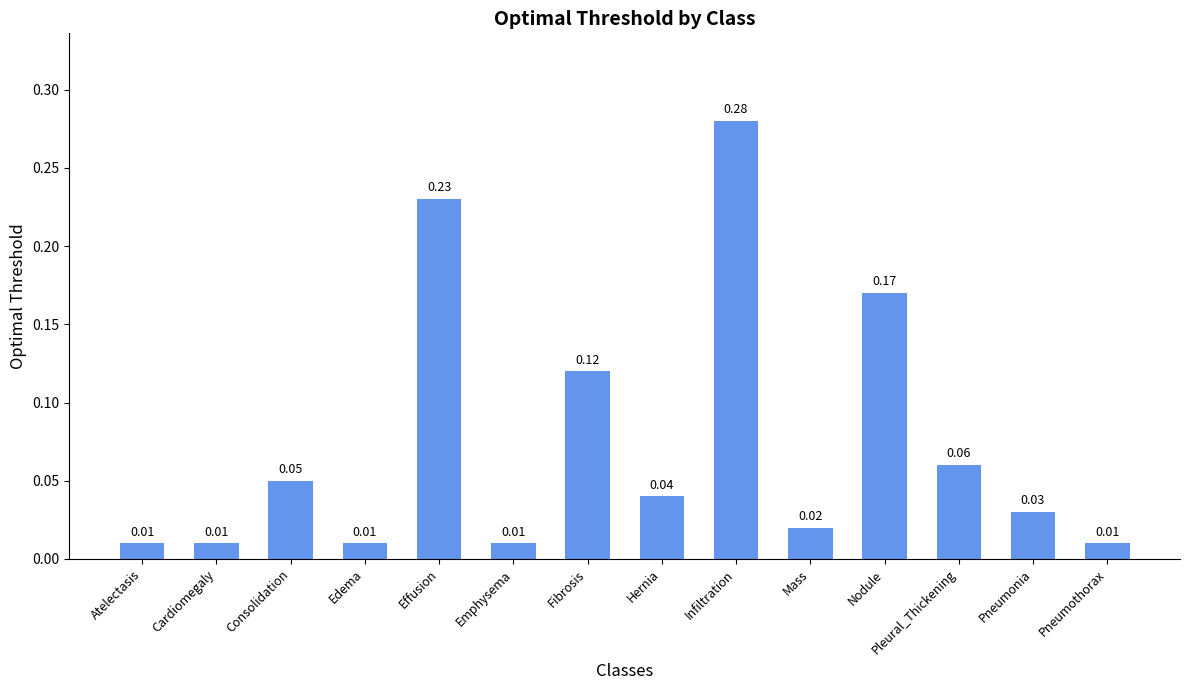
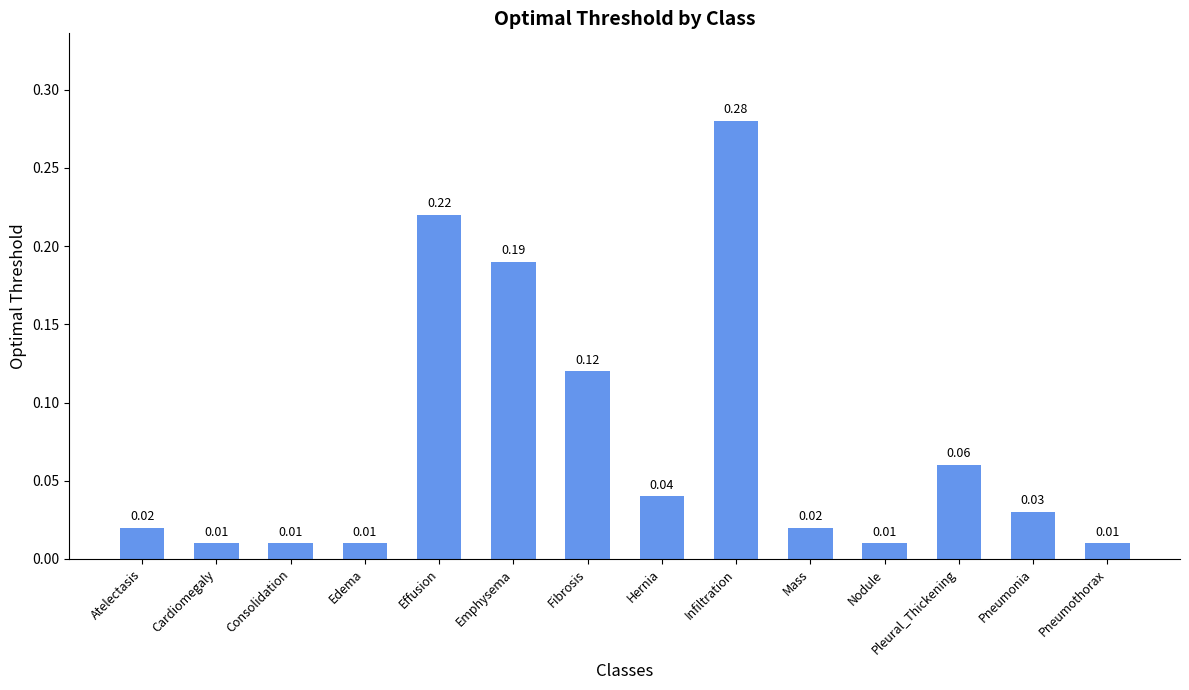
Atelectasis: 0.01 -> 0.02
Consolidation: 0.05 -> 0.01
Effusion: 0.23 -> 0.22
Emphysema: 0.01 -> 0.19
Nodule: 0.17 -> 0.01
